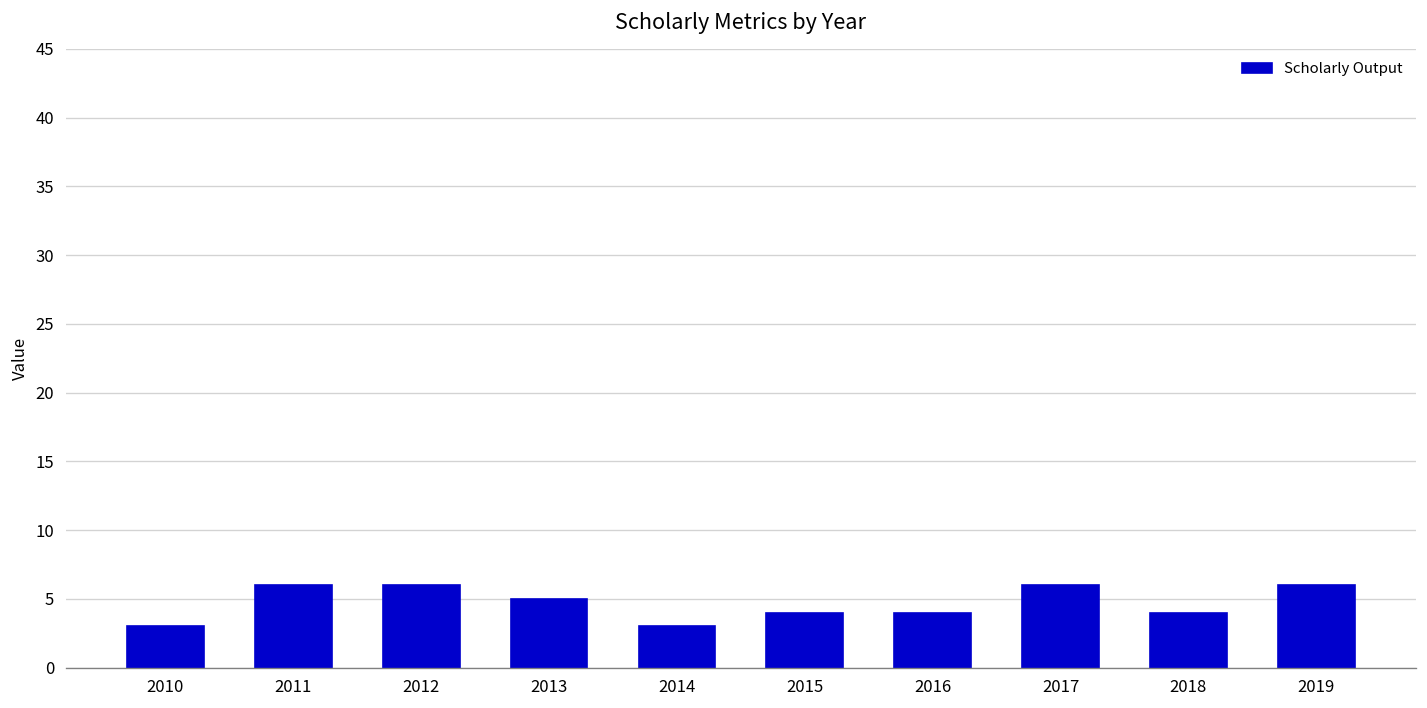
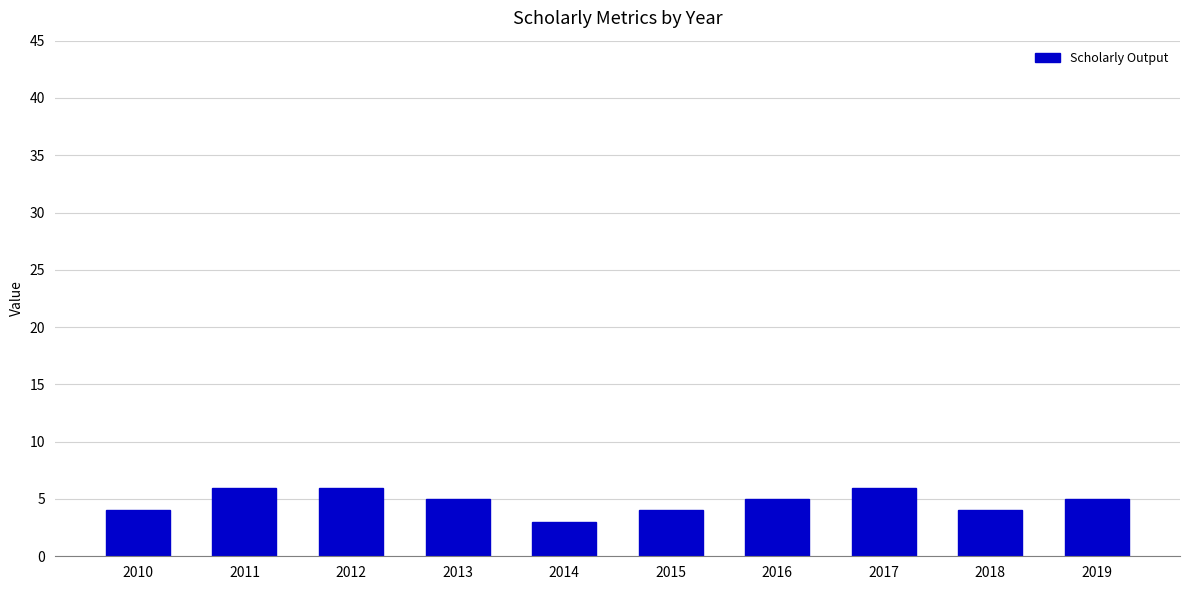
2010: 3 -> 4
2016: 4 -> 5
2019: 6 -> 5
